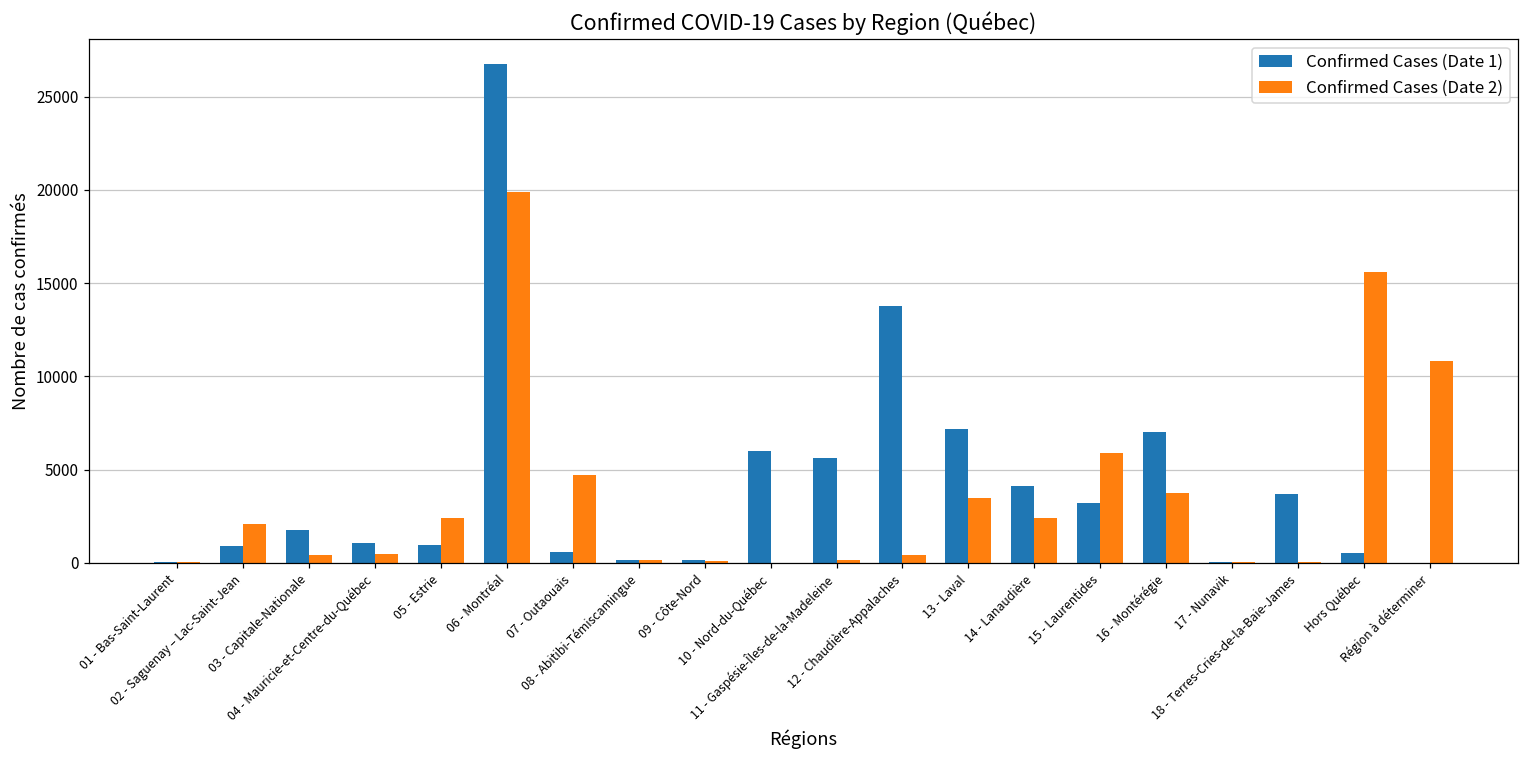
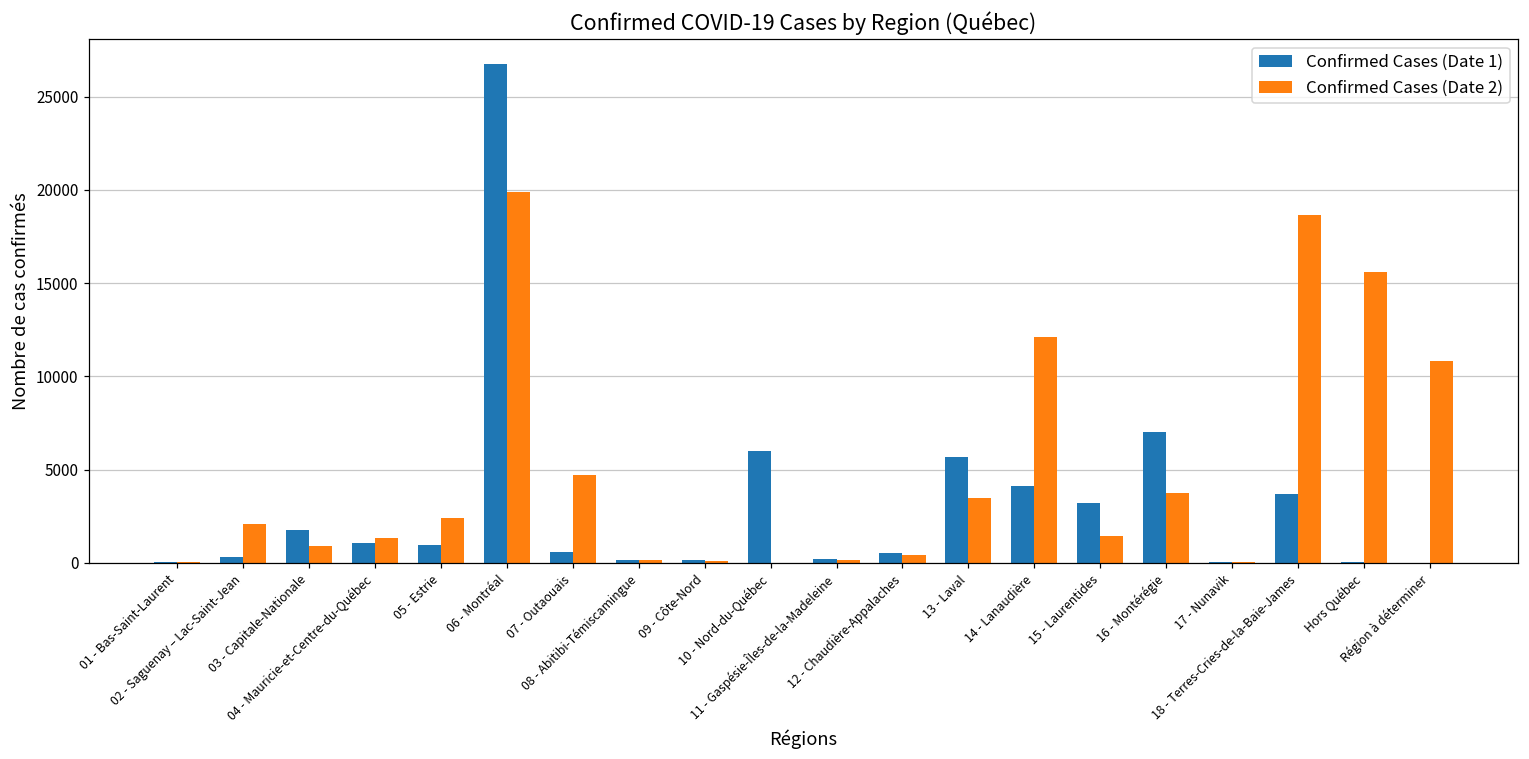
Confirmed Cases (Date 1), 02 - Saguenay – Lac-Saint-Jean: 900 -> 300
Confirmed Cases (Date 2), 03 - Capitale-Nationale: 400 -> 900
Confirmed Cases (Date 2), 04 - Mauricie-et-Centre-du-Québec: 500 -> 1300
Confirmed Cases (Date 1), 11 - Gaspésie-Îles-de-la-Madeleine: 5600 -> 200
Confirmed Cases (Date 1), 12 - Chaudière-Appalaches: 13800 -> 500
Confirmed Cases (Date 1), 13 - Laval: 7200 -> 5700
Confirmed Cases (Date 2), 14 - Lanaudière: 2400 -> 12100
Confirmed Cases (Date 2), 15 - Laurentides: 5900 -> 1400
Confirmed Cases (Date 2), 18 - Terres-Cries-de-la-Baie-James: 0 -> 18700
Confirmed Cases (Date 1), Hors Québec: 500 -> 0
